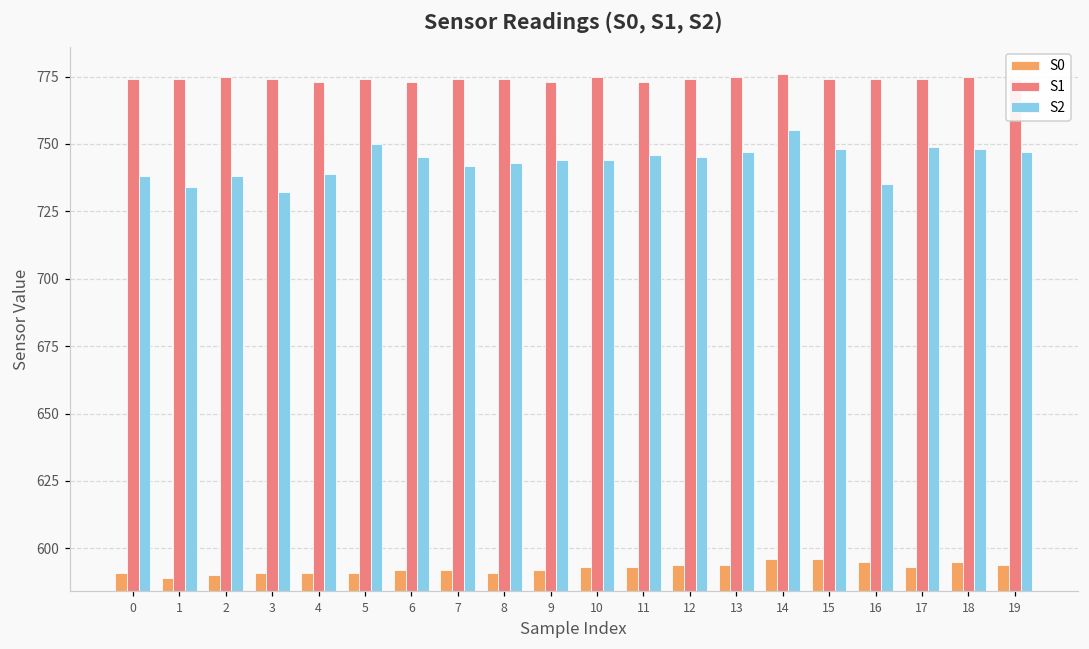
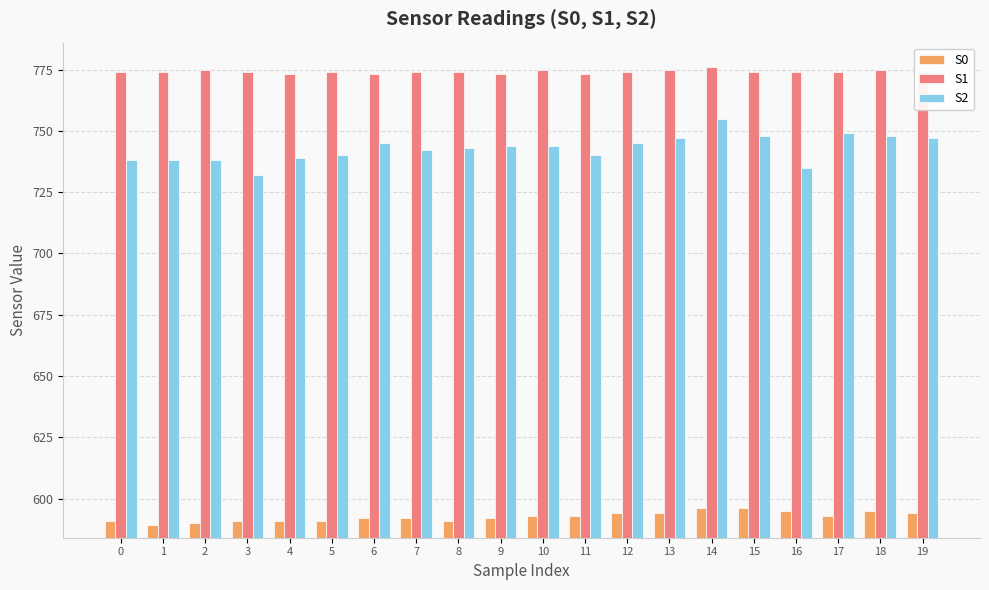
S2, 1: 734 -> 738
S2, 5: 750 -> 740
S2, 11: 746 -> 740
